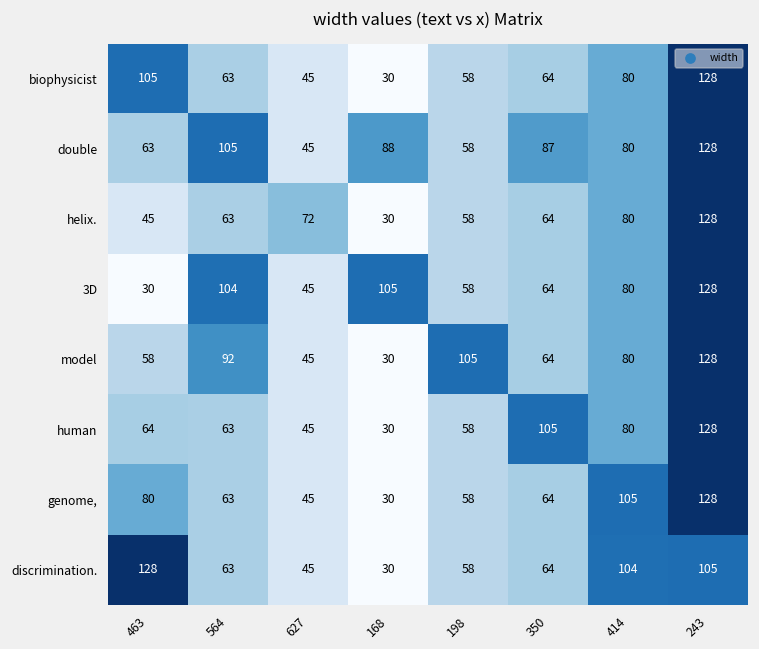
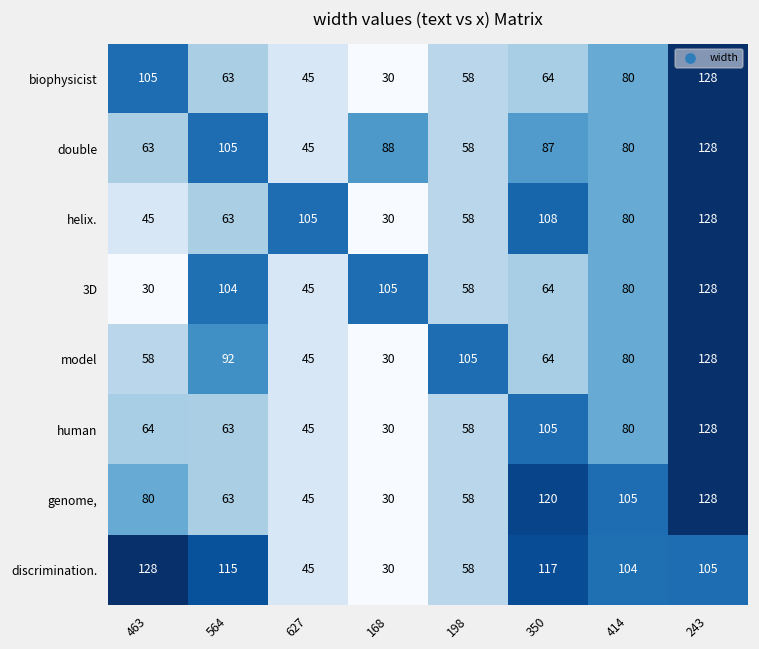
helix., 627: 72 -> 105
helix., 350: 64 -> 108
genome,, 350: 64 -> 120
discrimination., 564: 63 -> 115
discrimination., 350: 64 -> 117
